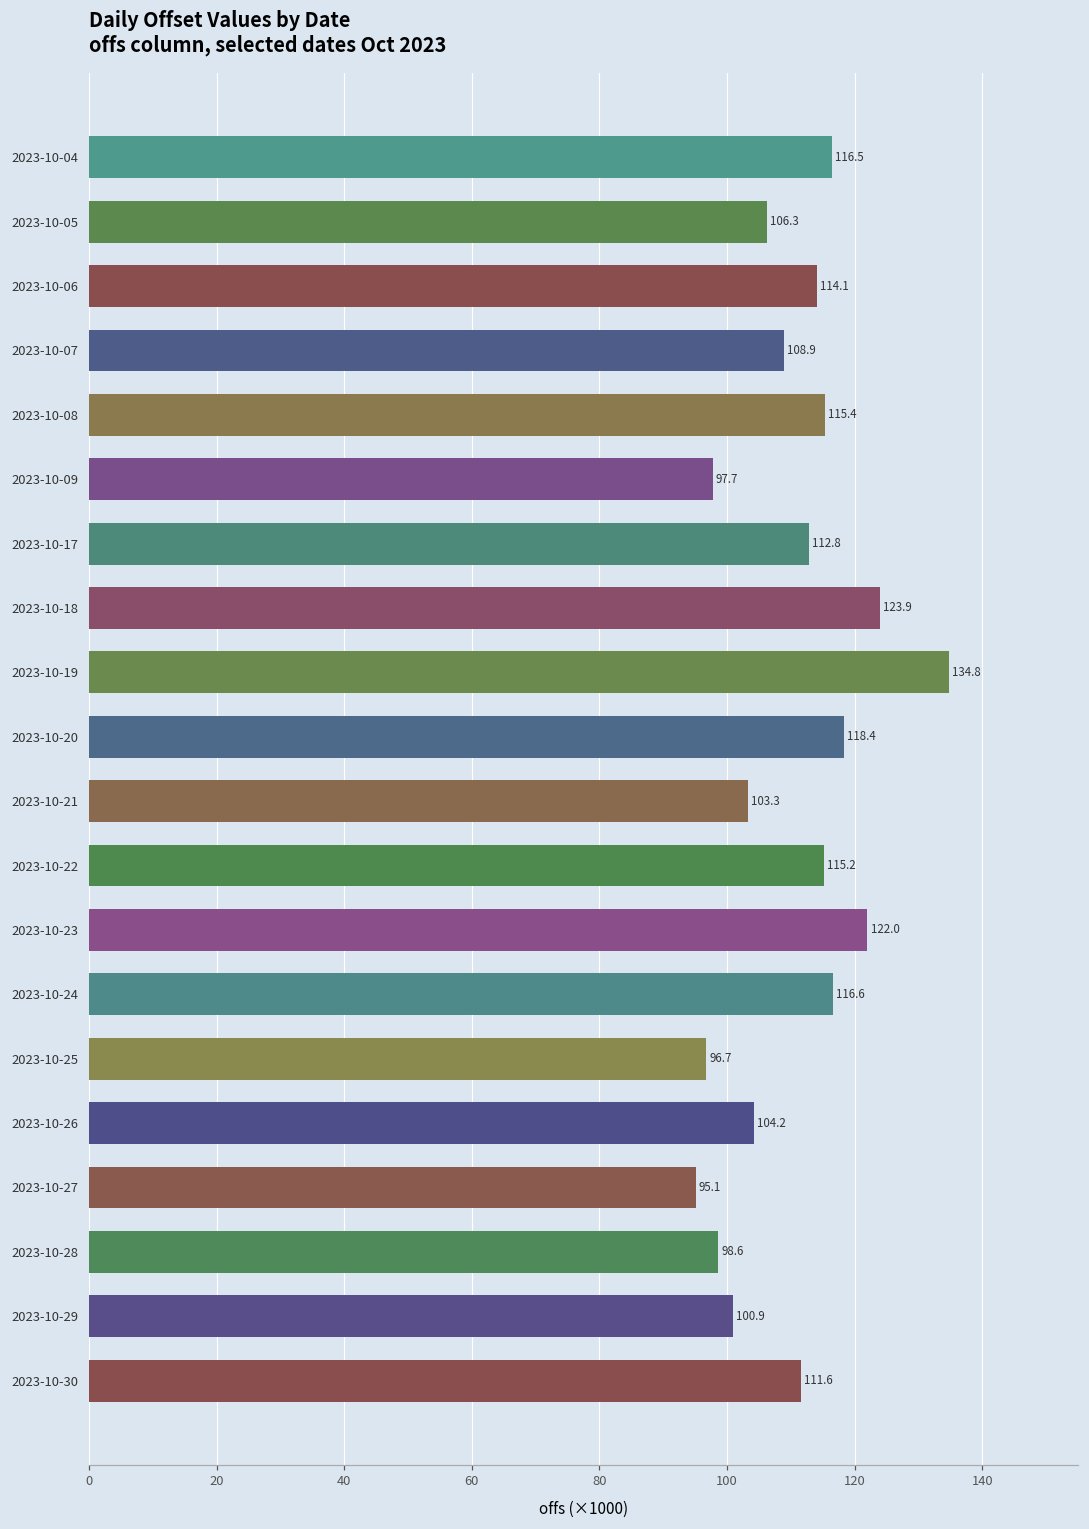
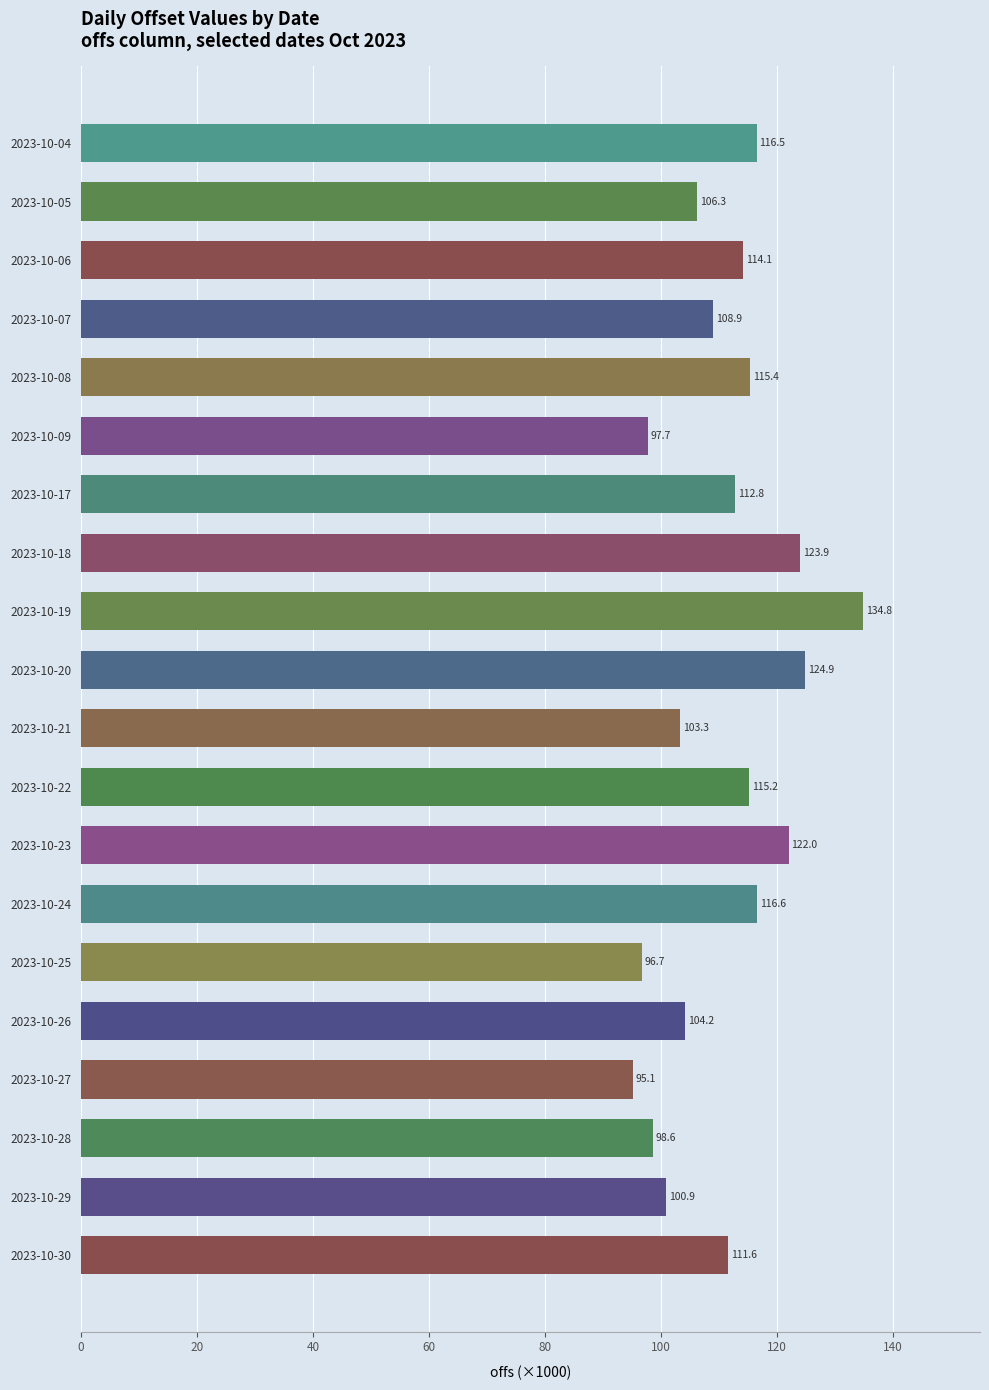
2023-10-20: 118.4 -> 124.9
